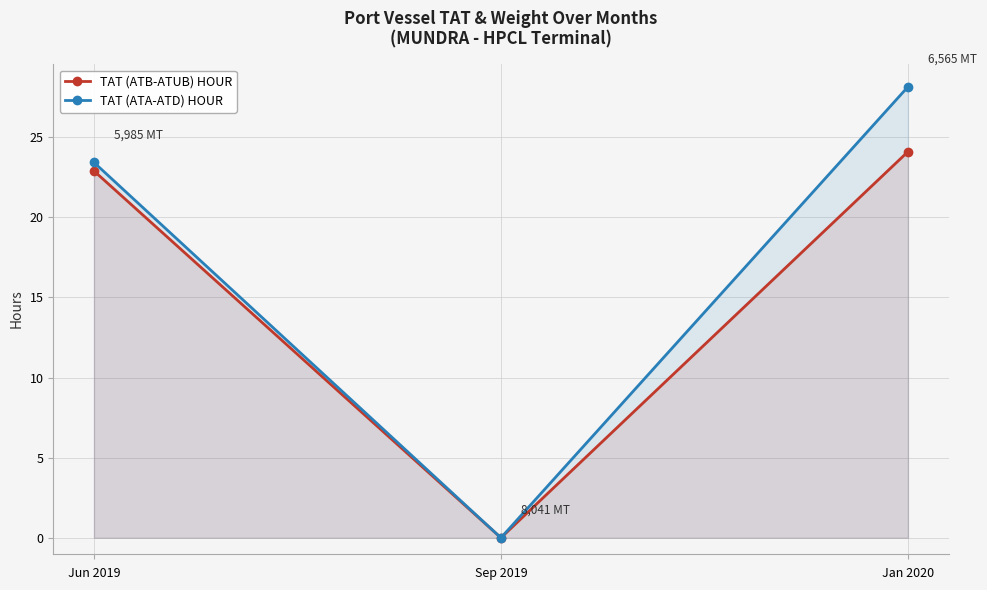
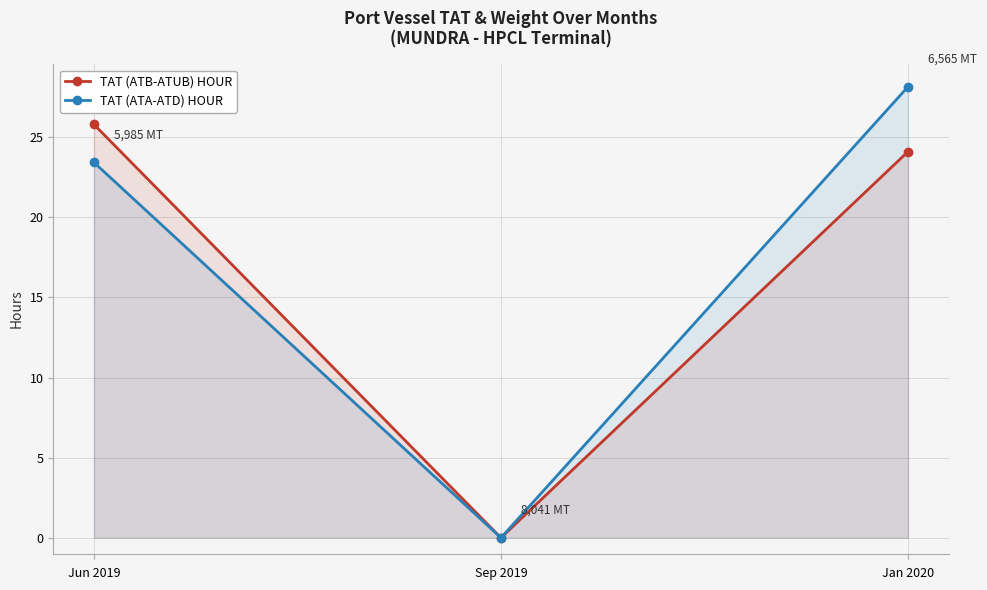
TAT (ATB-ATUB) HOUR, Jun 2019: 22.9 -> 25.8
